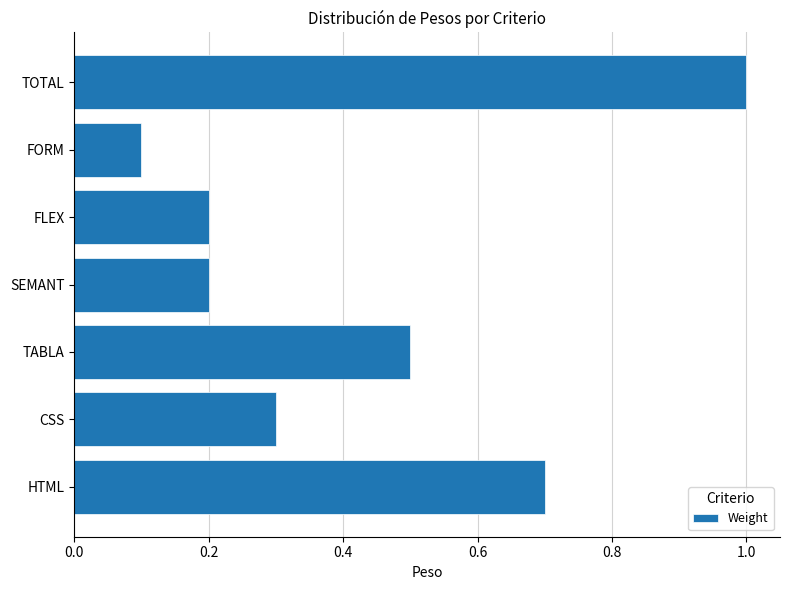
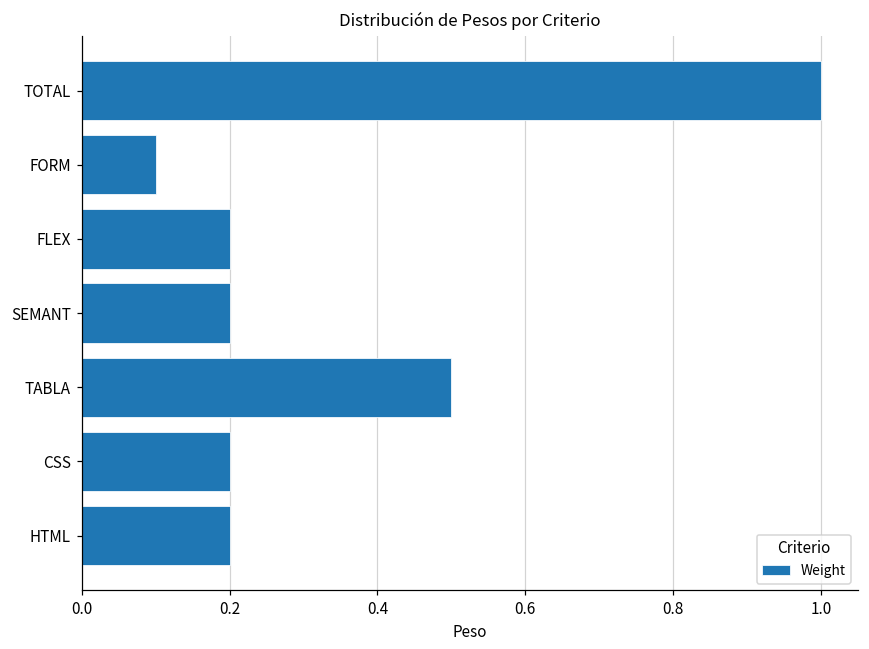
CSS: 0.3 -> 0.2
HTML: 0.7 -> 0.2
